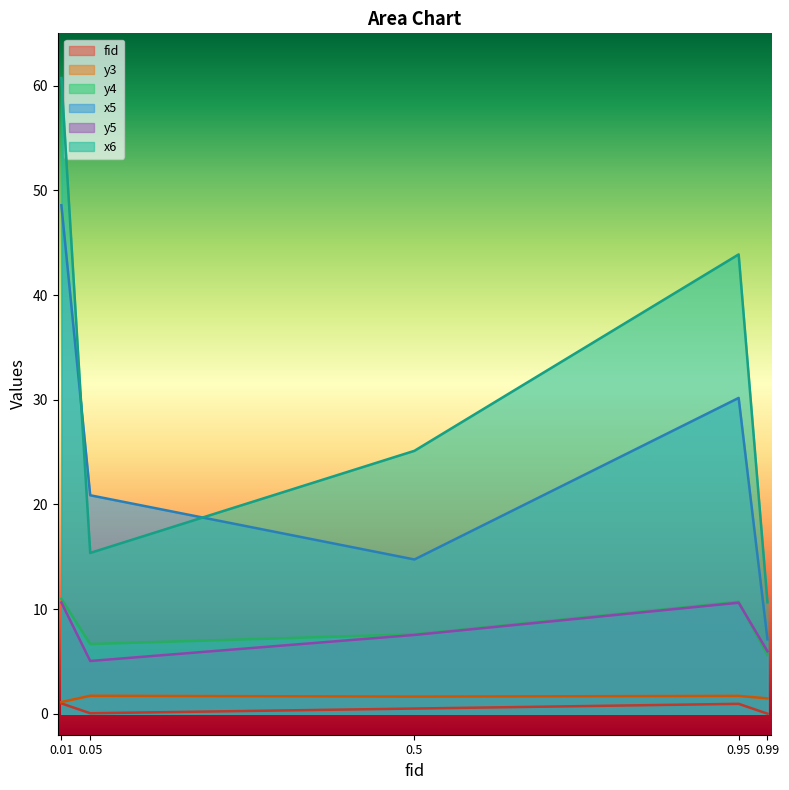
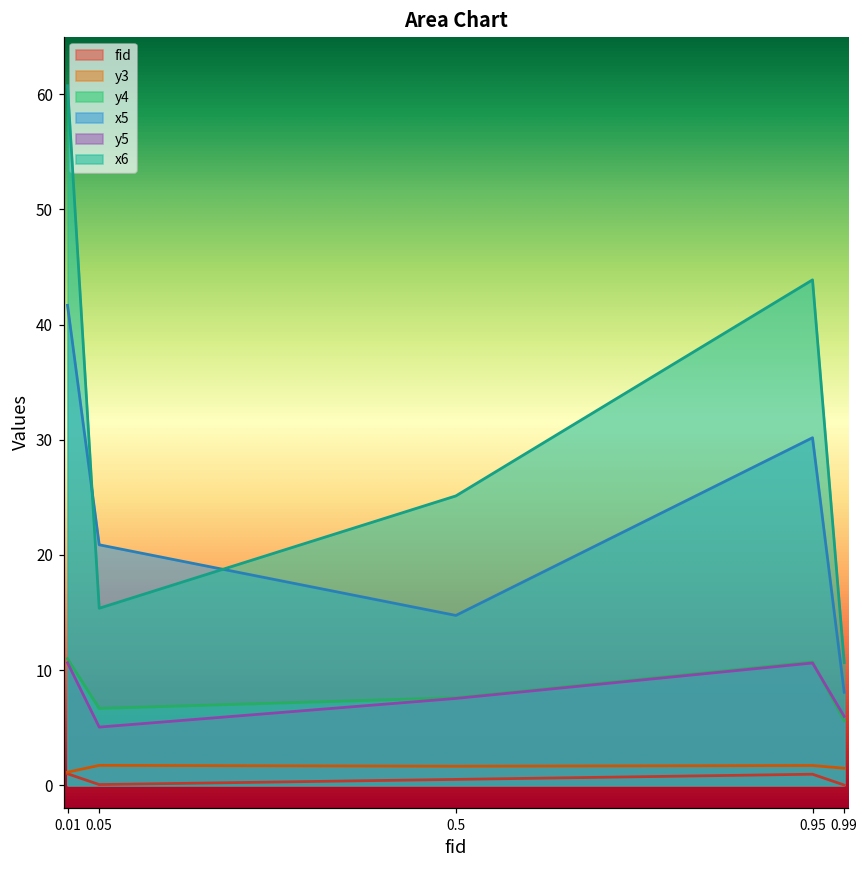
x5, 0.01: 48.6 -> 41.7
x5, 0.99: 7.1 -> 8.1
